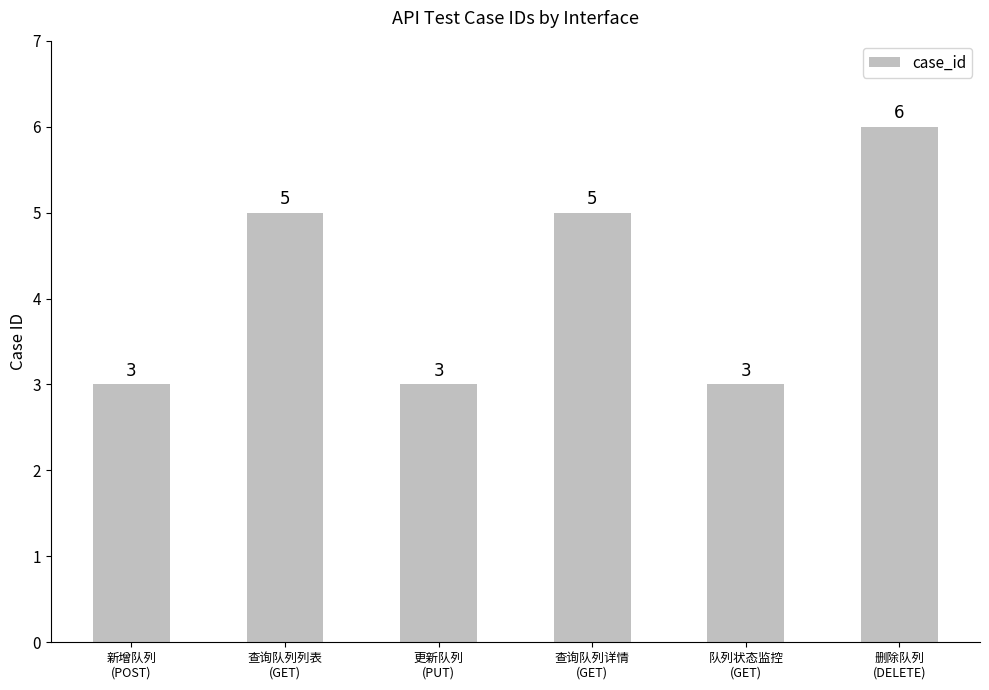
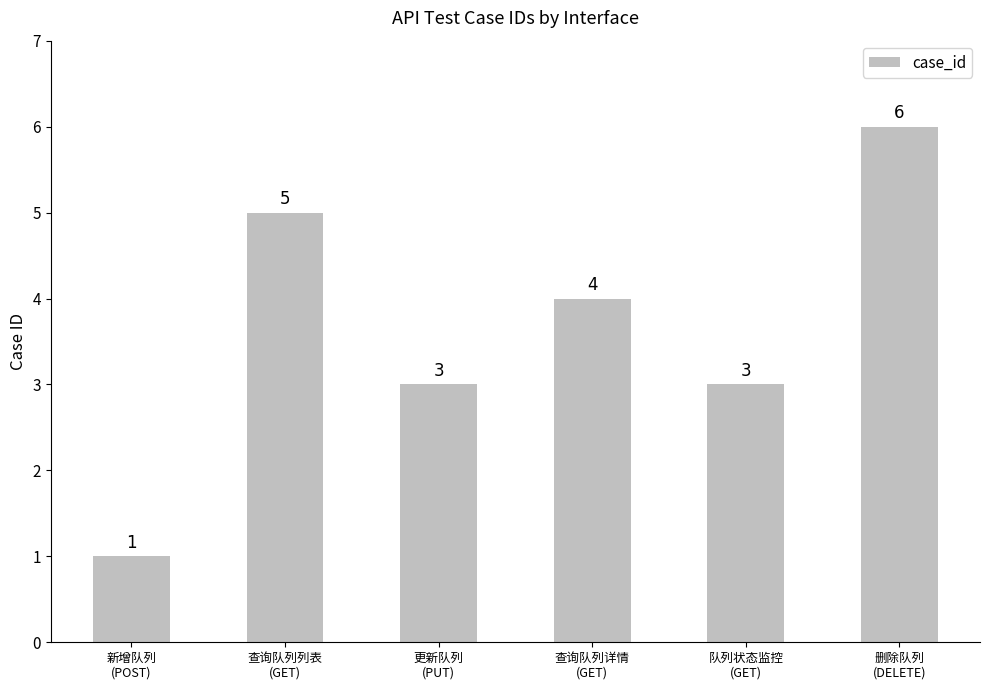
新增队列 (POST): 3 -> 1
查询队列详情 (GET): 5 -> 4
